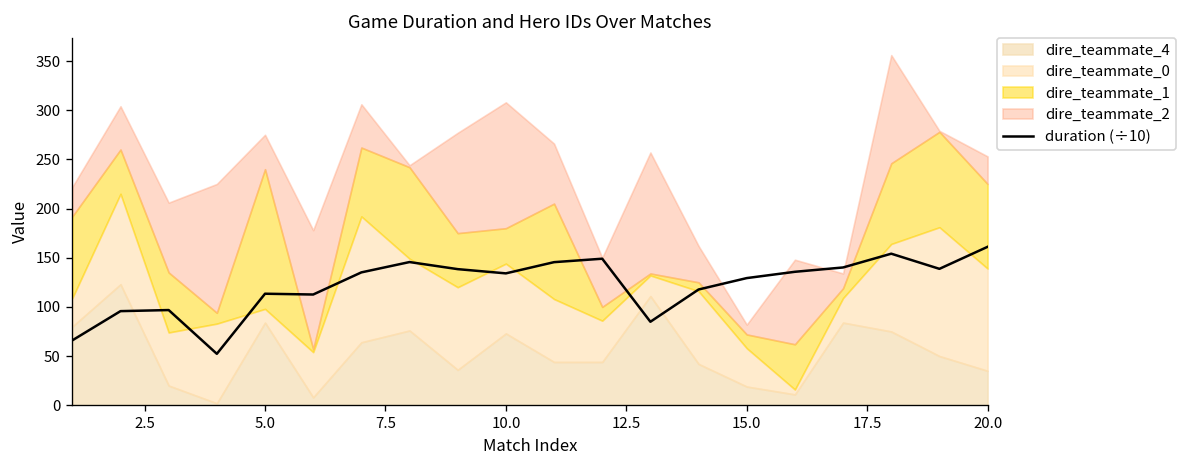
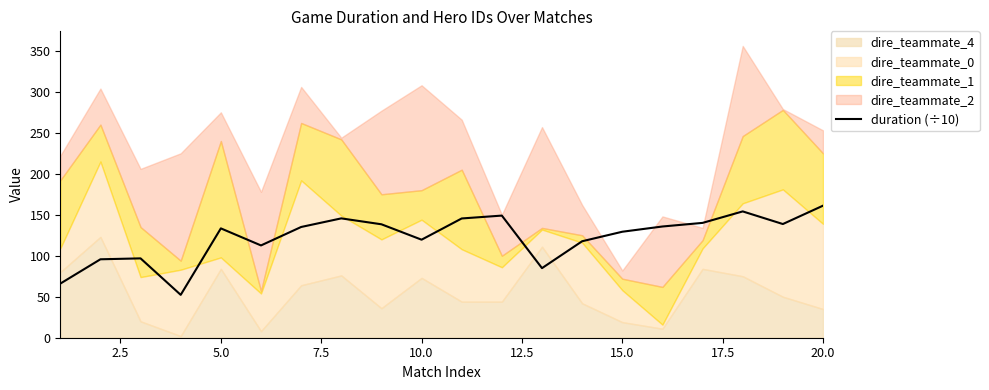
duration (÷10), 5.0: 110 -> 130
duration (÷10), 10.0: 130 -> 120
